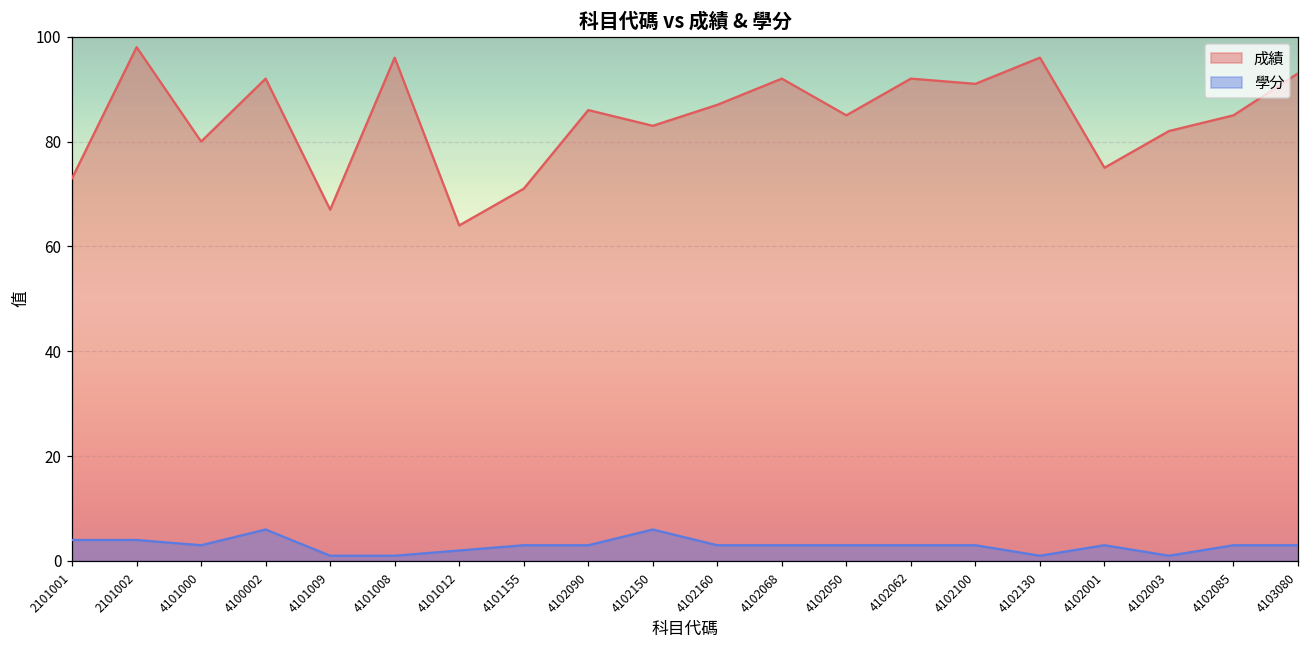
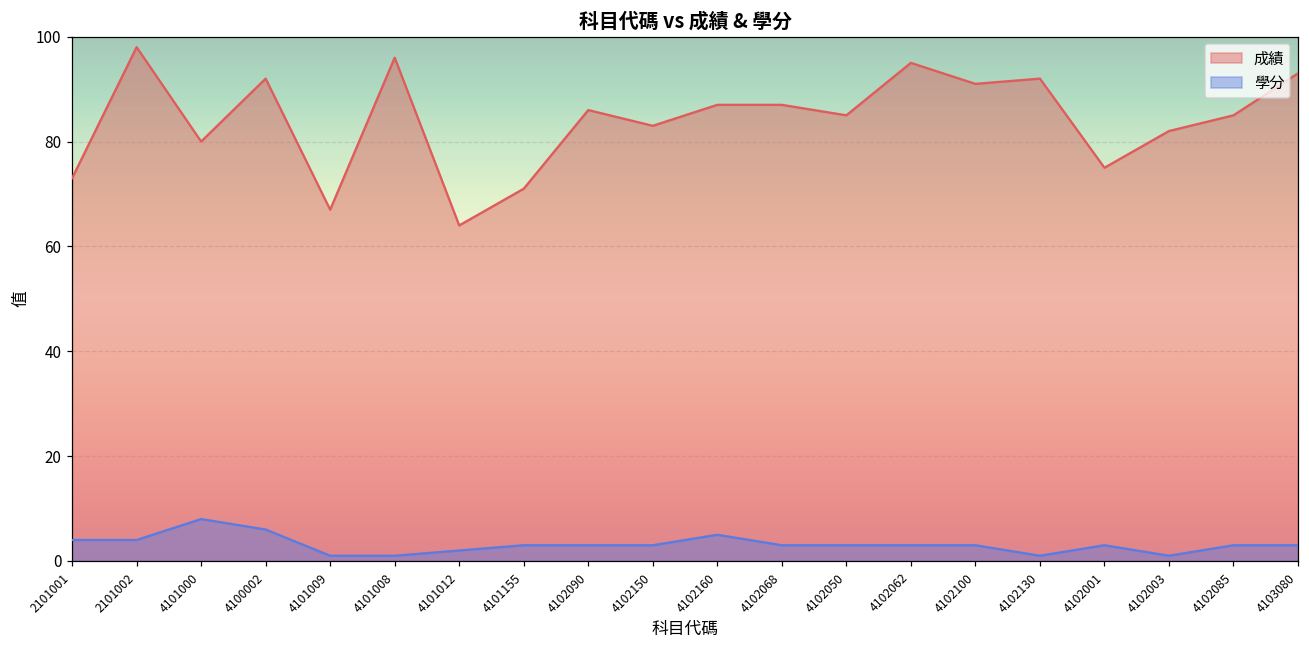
學分, 4101000: 3 -> 8
學分, 4102150: 6 -> 3
學分, 4102160: 3 -> 5
成績, 4102068: 92 -> 87
成績, 4102062: 92 -> 95
成績, 4102130: 96 -> 92
